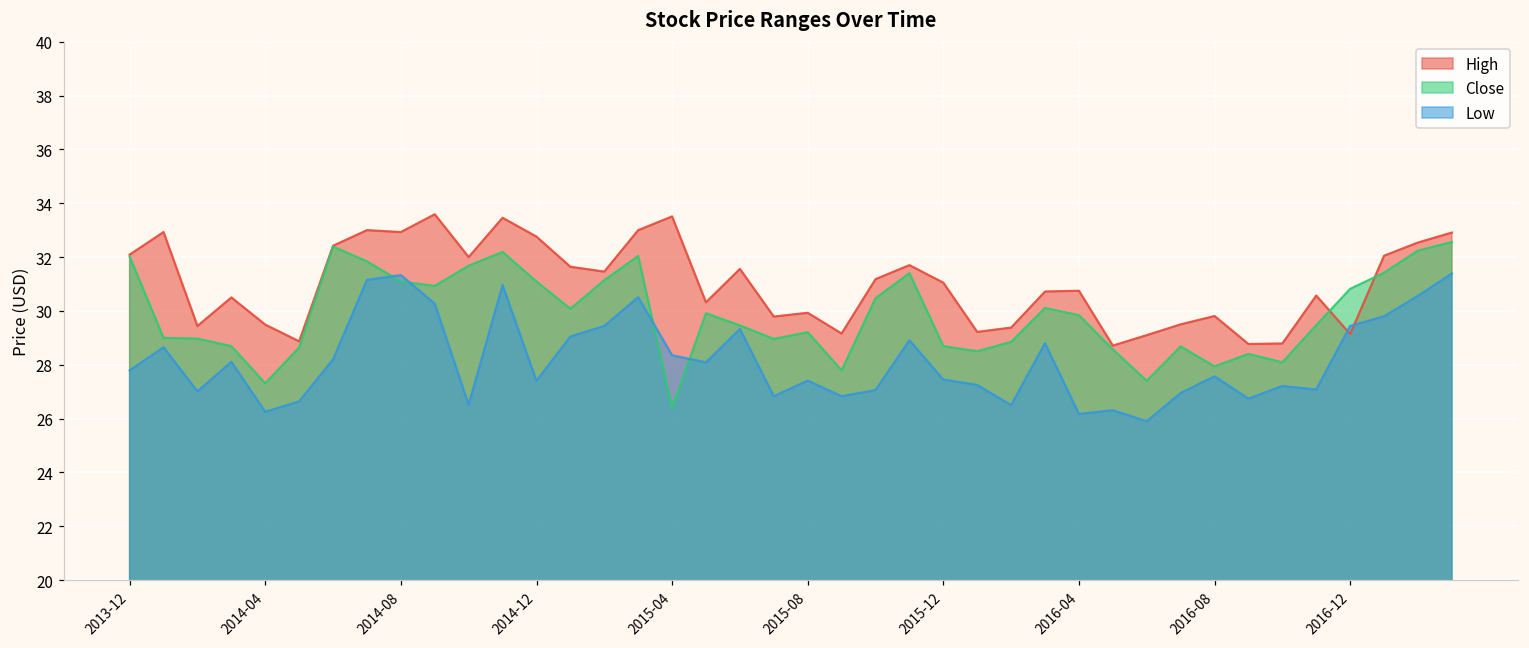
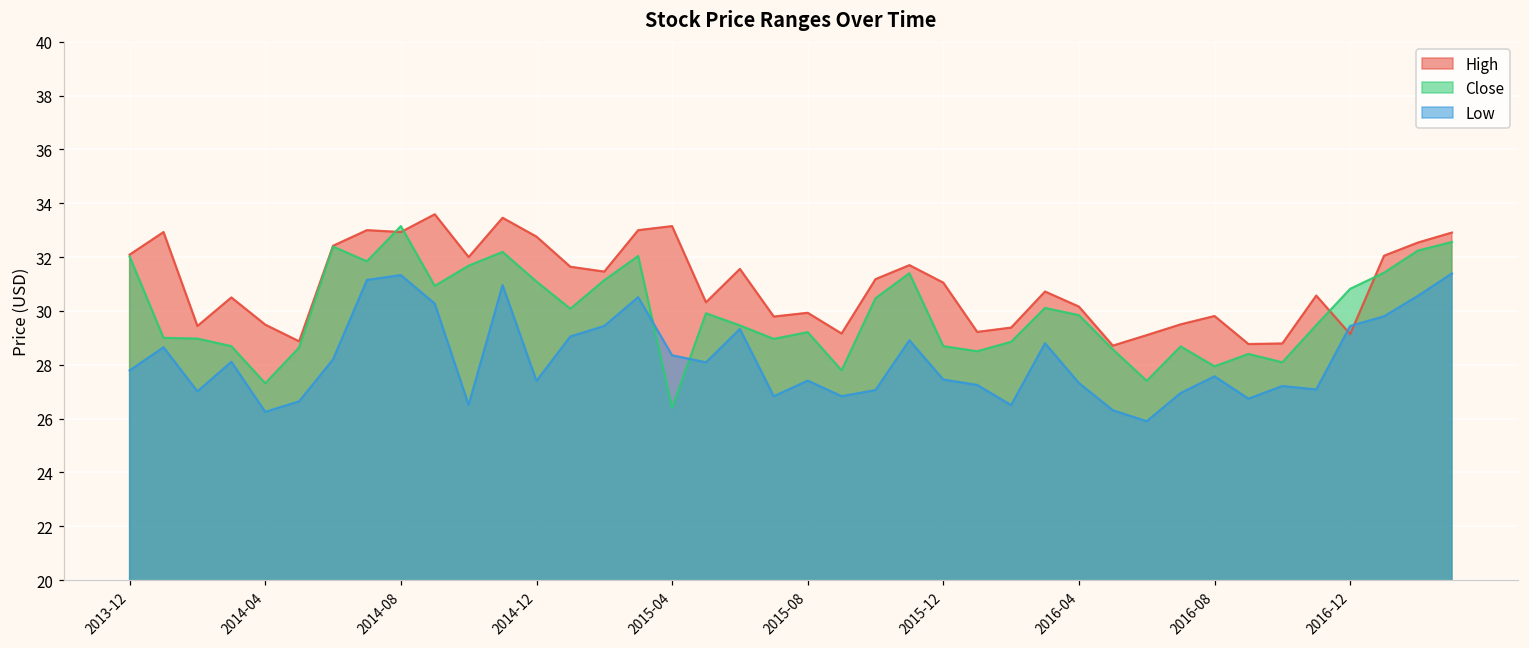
Close, 2014-08: 31.1 -> 33.2
High, 2015-04: 33.5 -> 33.2
High, 2016-04: 30.8 -> 30.2
Low, 2016-04: 26.2 -> 27.3
